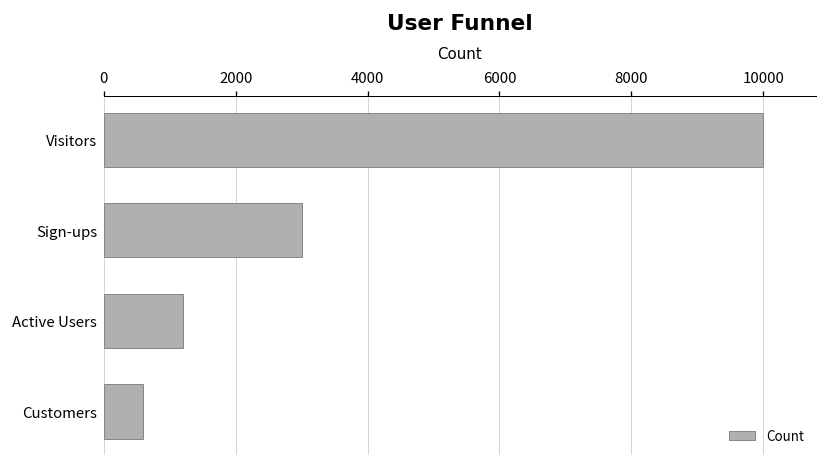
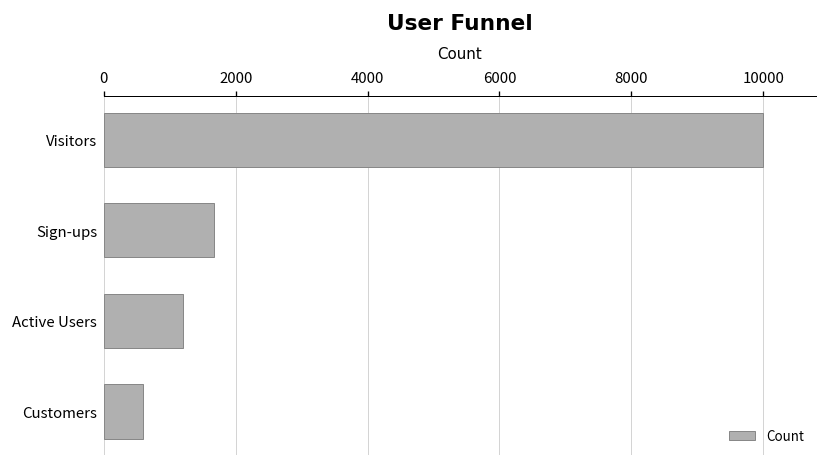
Sign-ups: 3000 -> 1700
